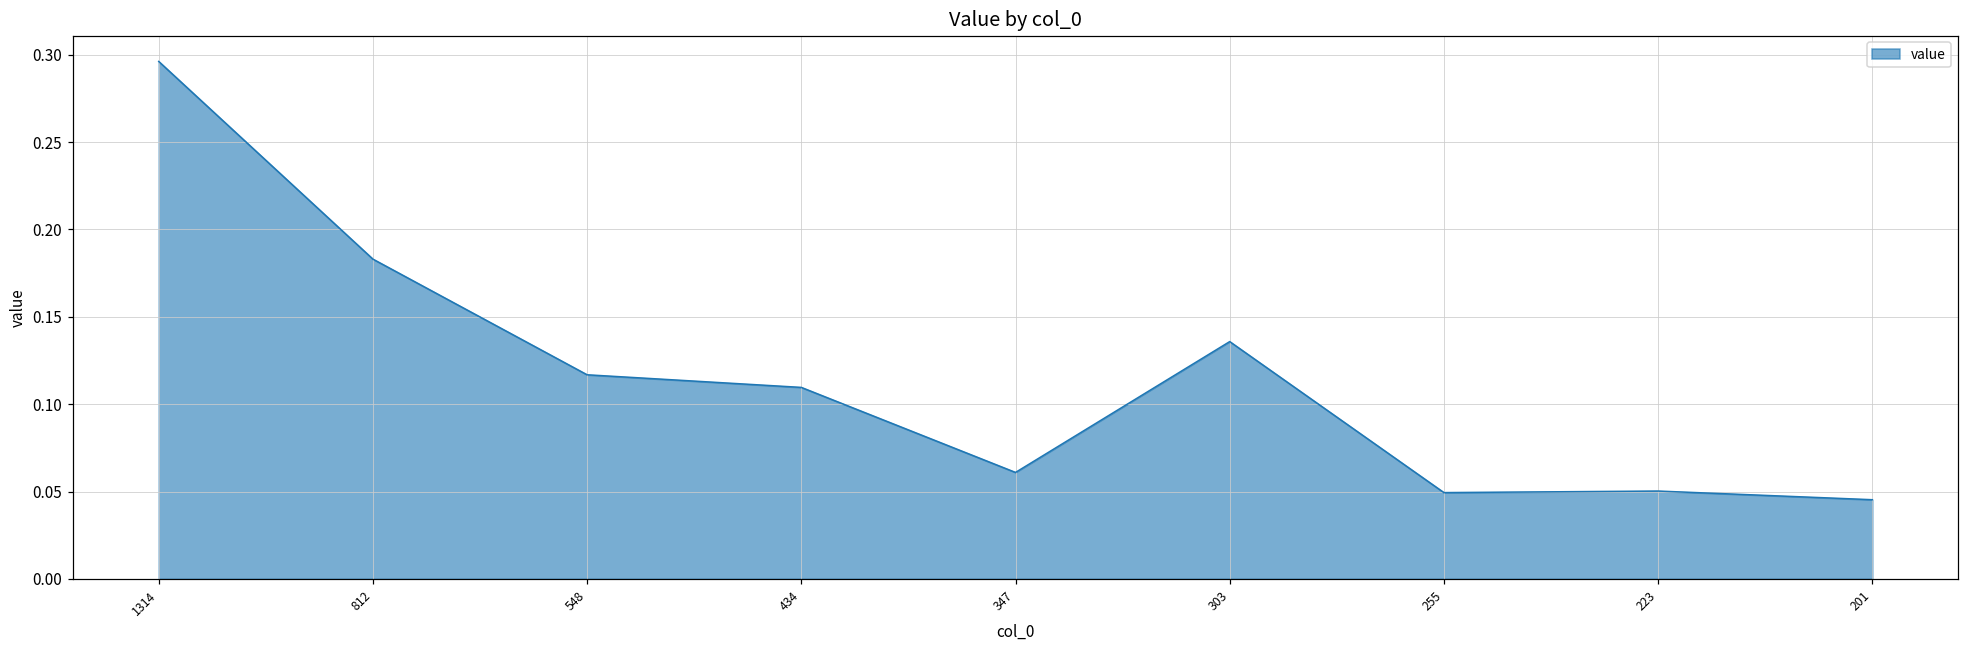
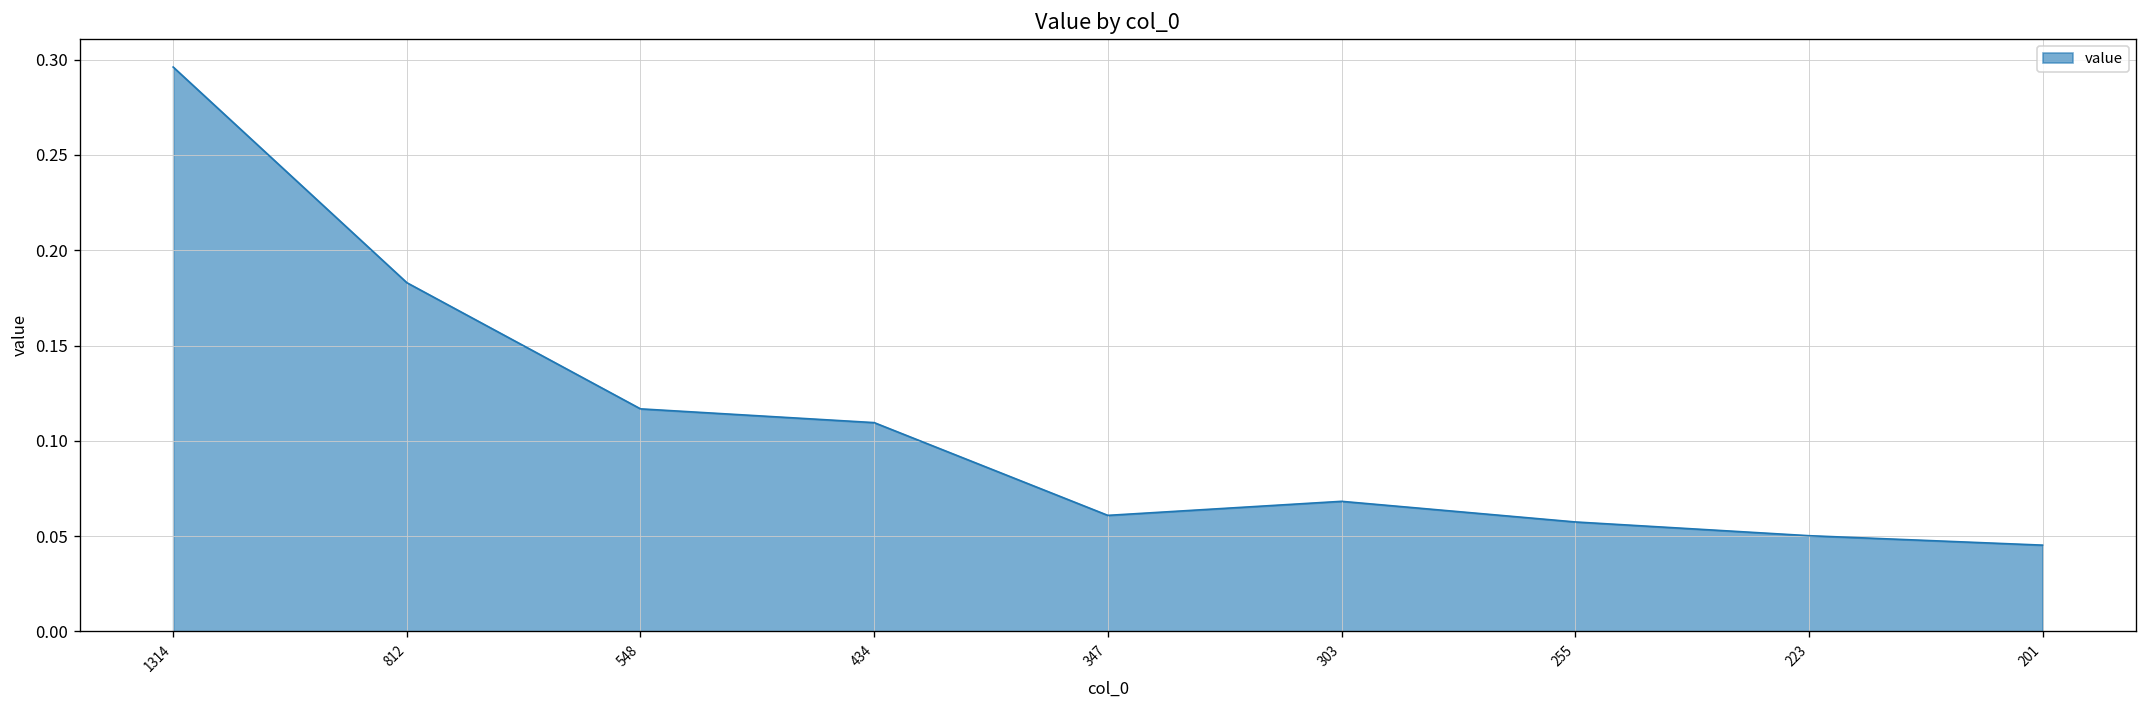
303: 0.136 -> 0.068
255: 0.049 -> 0.057
